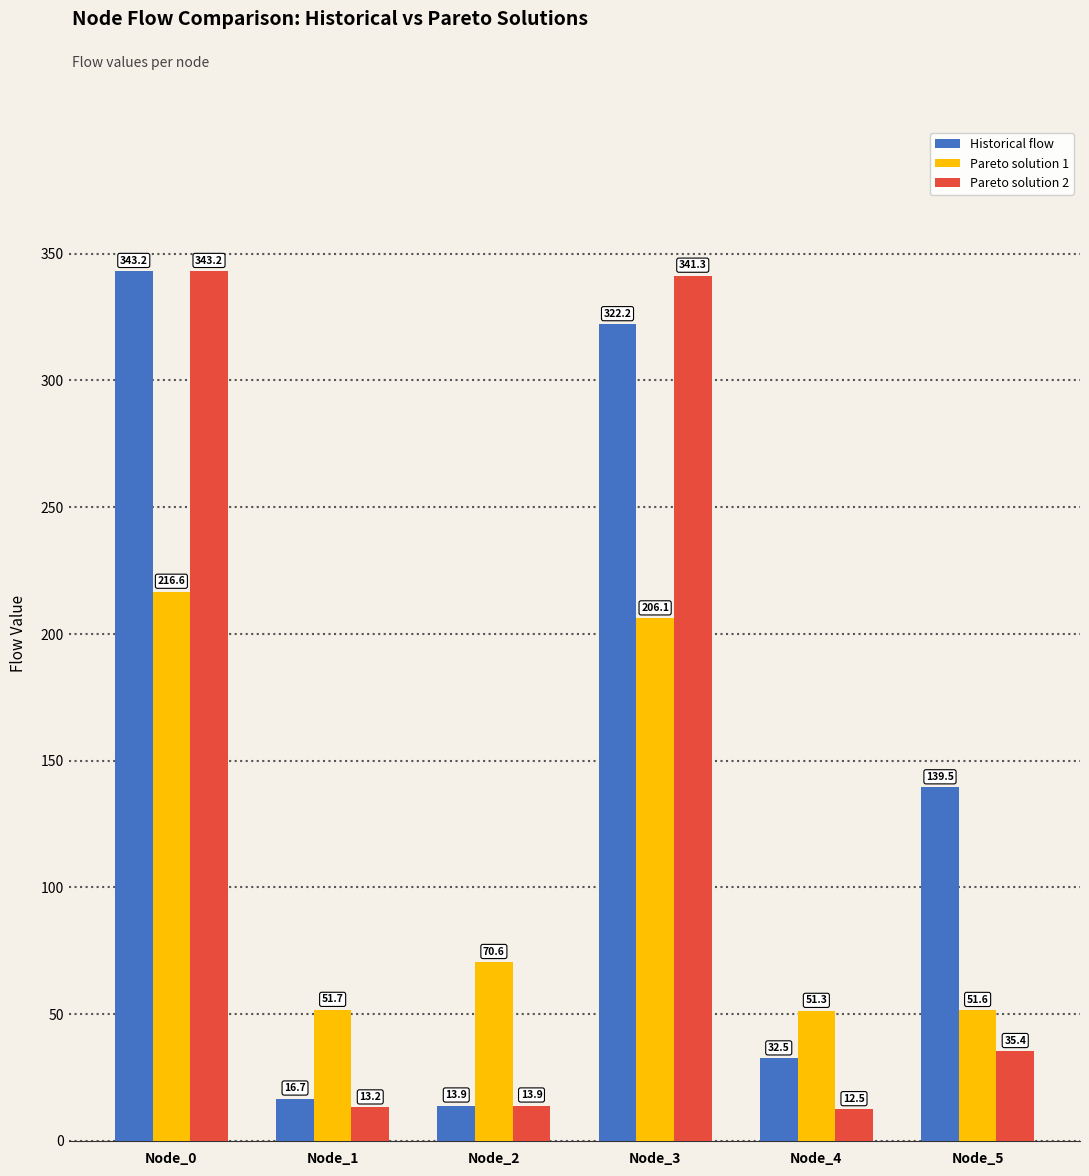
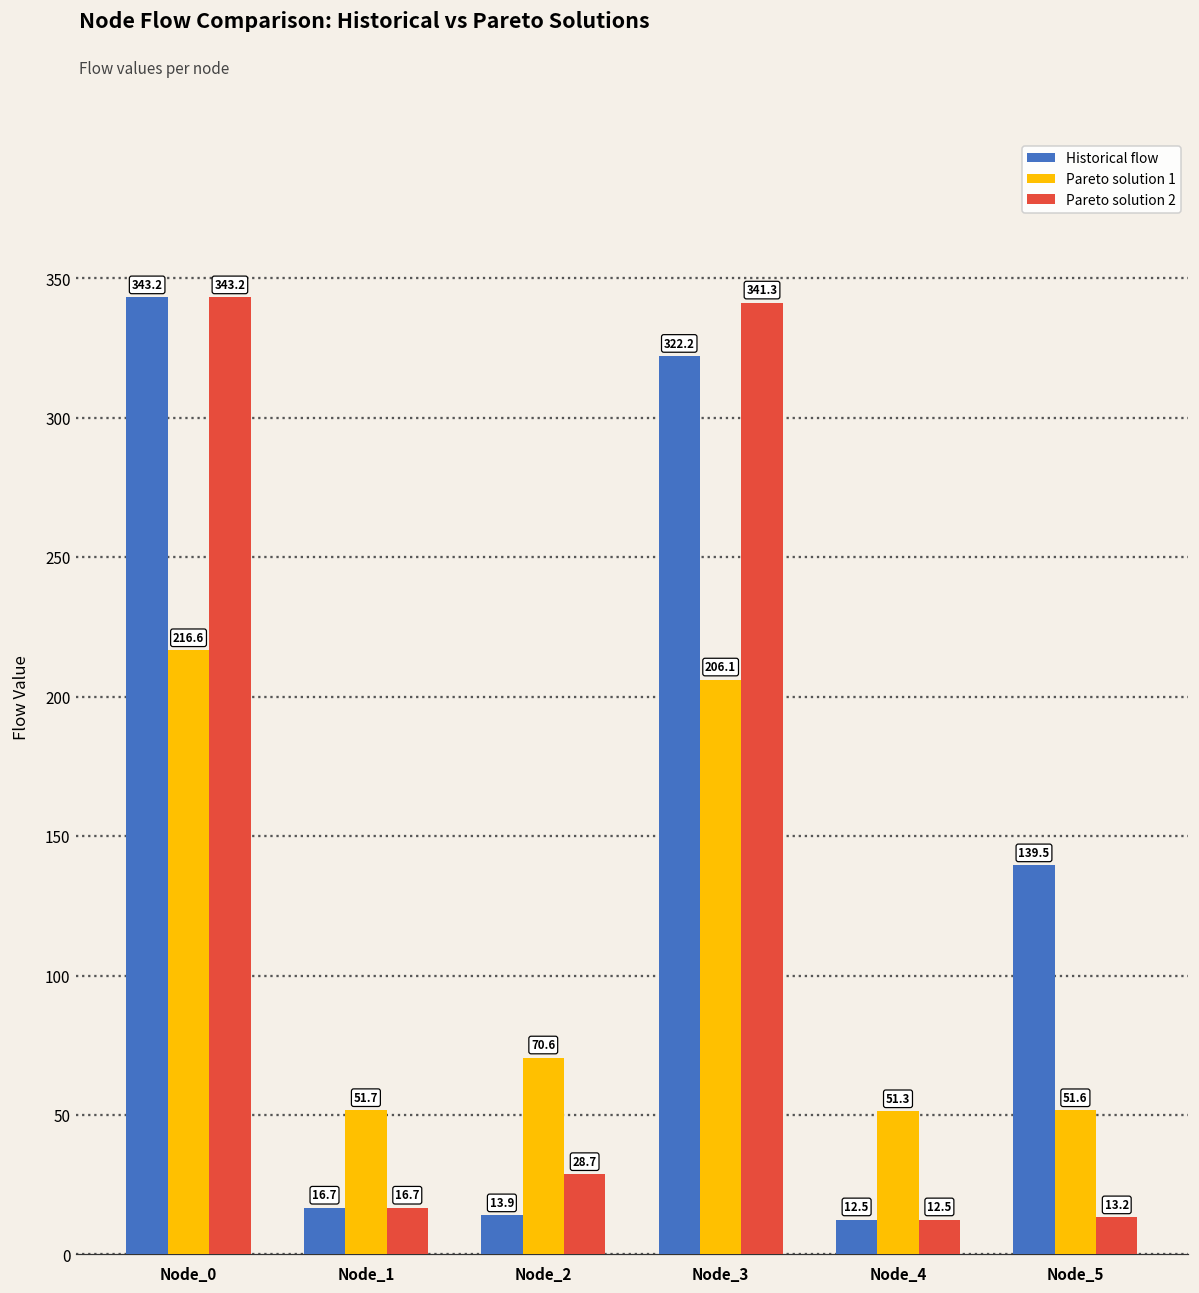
Pareto solution 2, Node_1: 13.2 -> 16.7
Pareto solution 2, Node_2: 13.9 -> 28.7
Historical flow, Node_4: 32.5 -> 12.5
Pareto solution 2, Node_5: 35.4 -> 13.2
